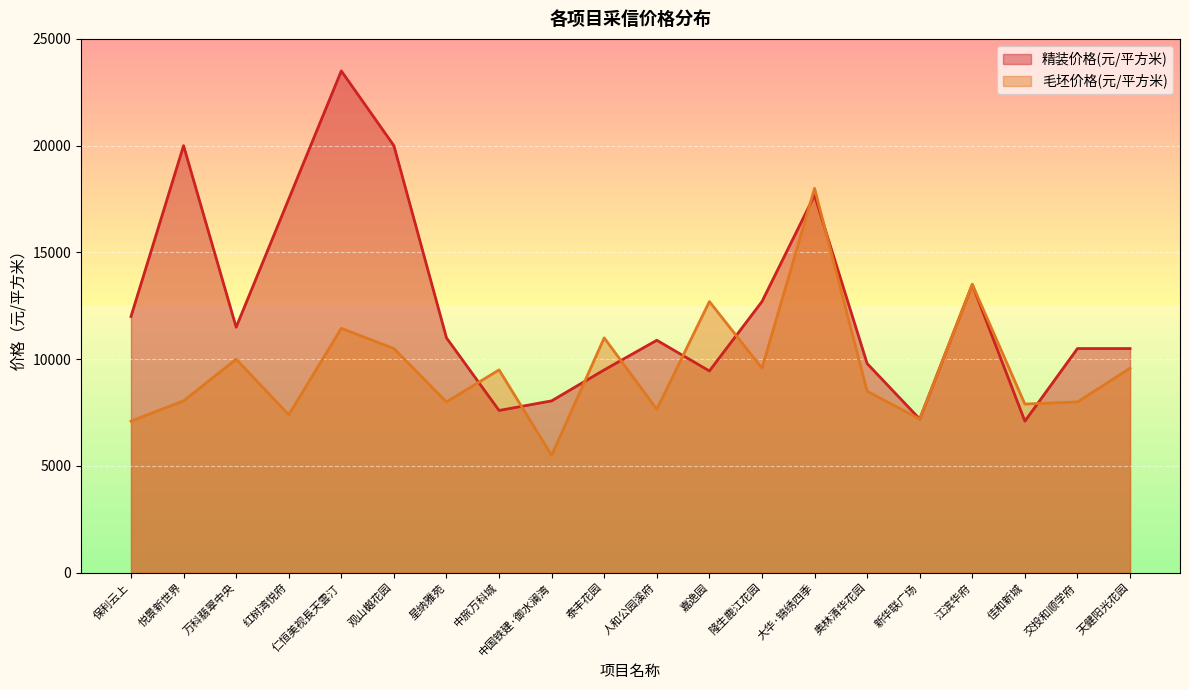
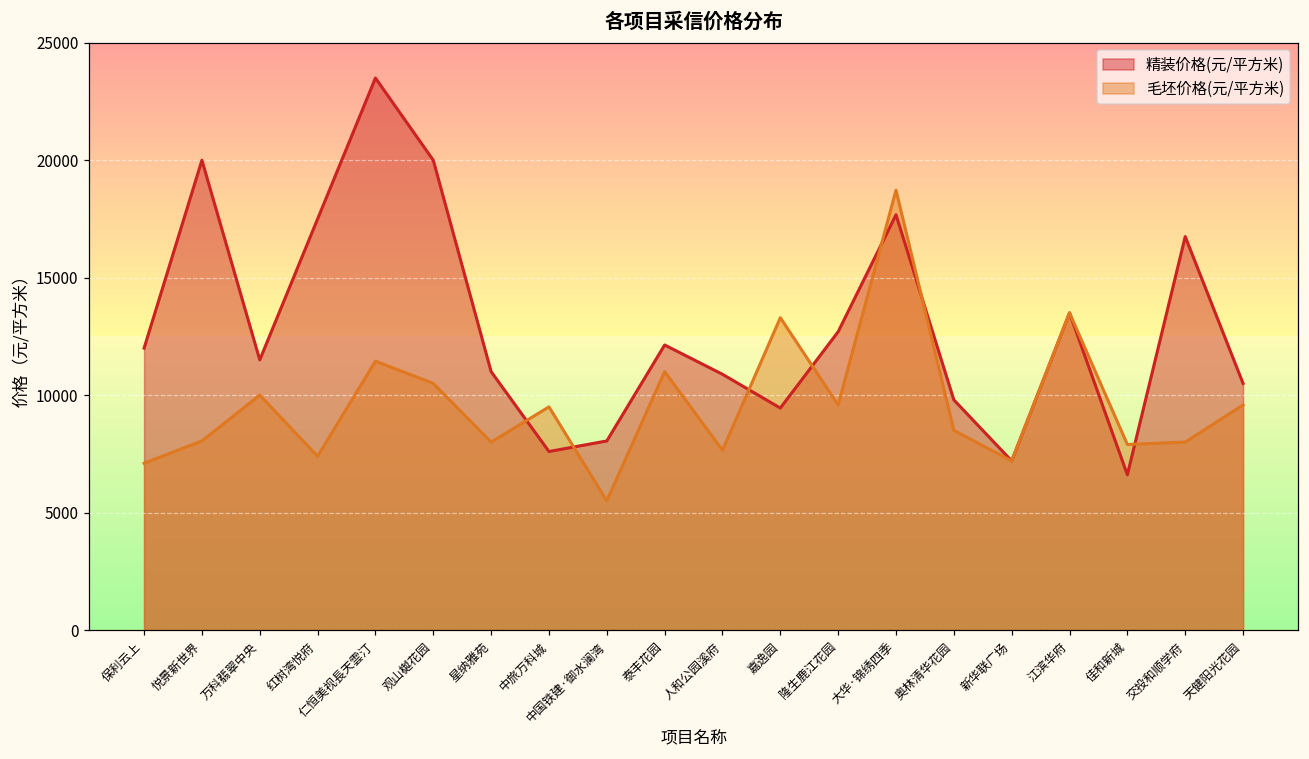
精装价格(元/平方米), 泰丰花园: 9500 -> 12100
毛坯价格(元/平方米), 嘉逸园: 12700 -> 13300
毛坯价格(元/平方米), 大华·锦绣四季: 18000 -> 18700
精装价格(元/平方米), 佳和新城: 7100 -> 6600
精装价格(元/平方米), 交投和顺学府: 10500 -> 16700
